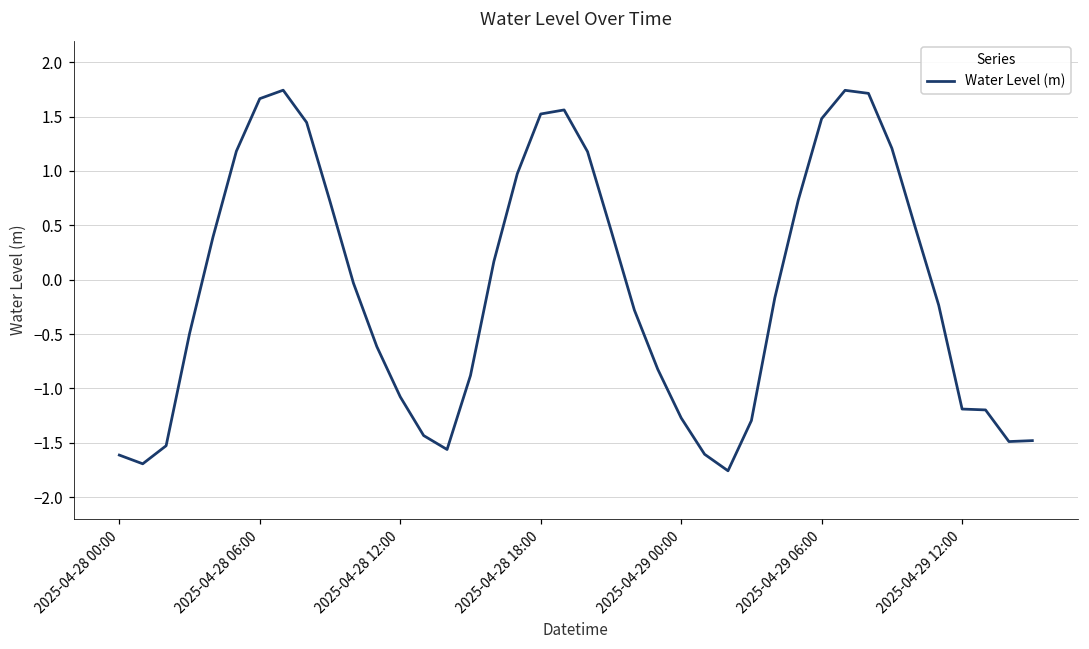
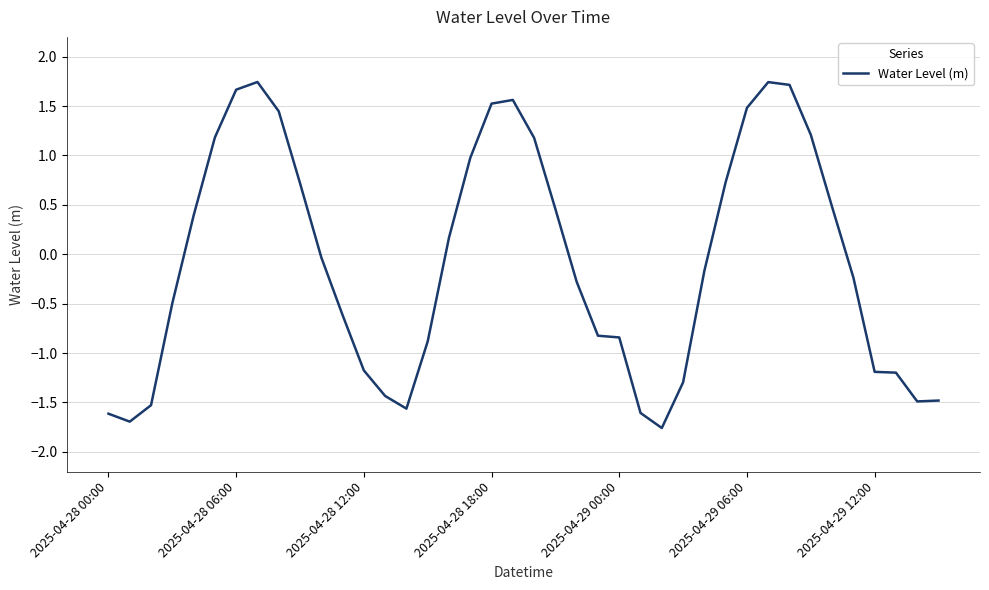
2025-04-28 12:00: -1.1 -> -1.2
2025-04-29 00:00: -1.3 -> -0.8
